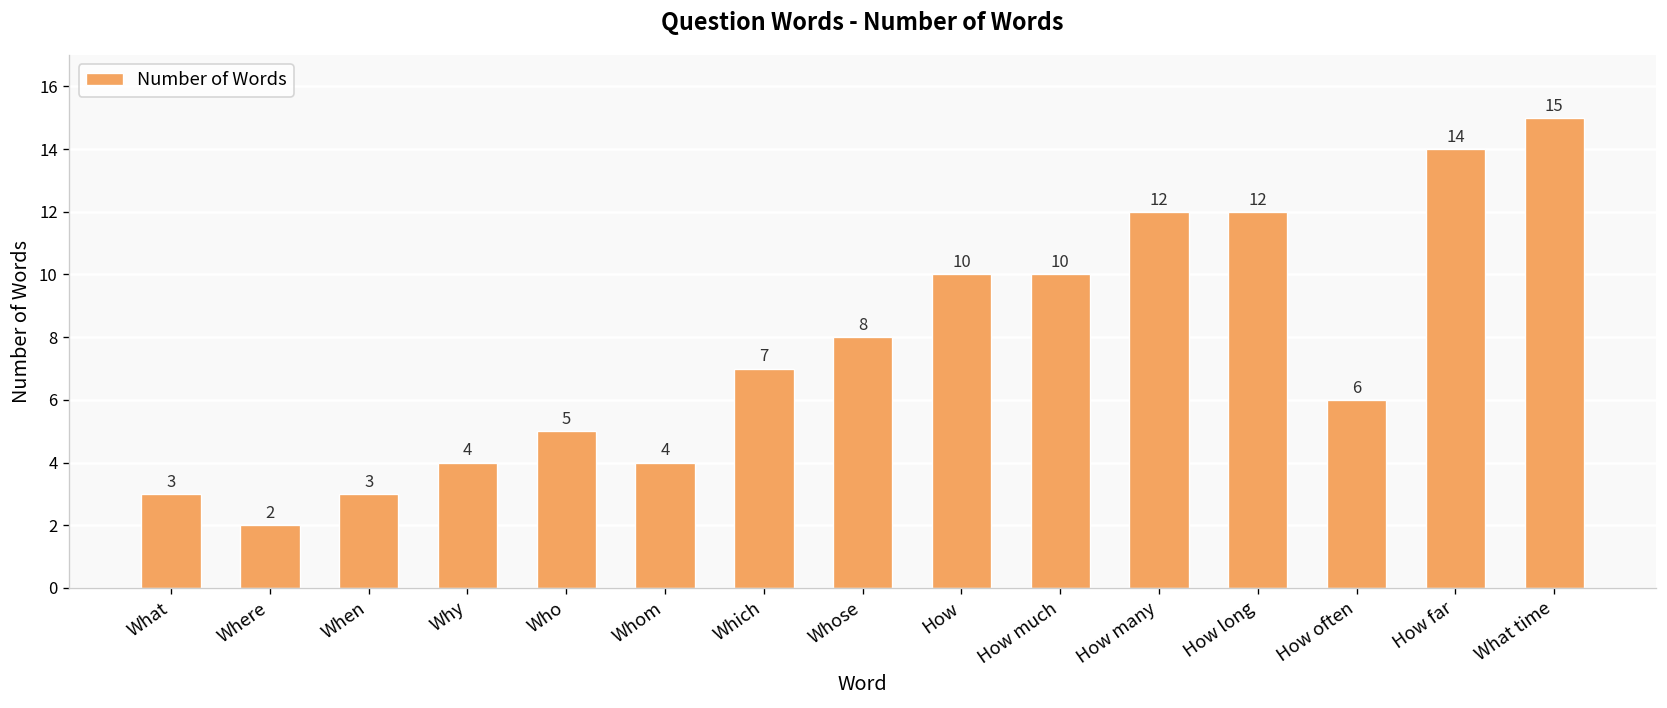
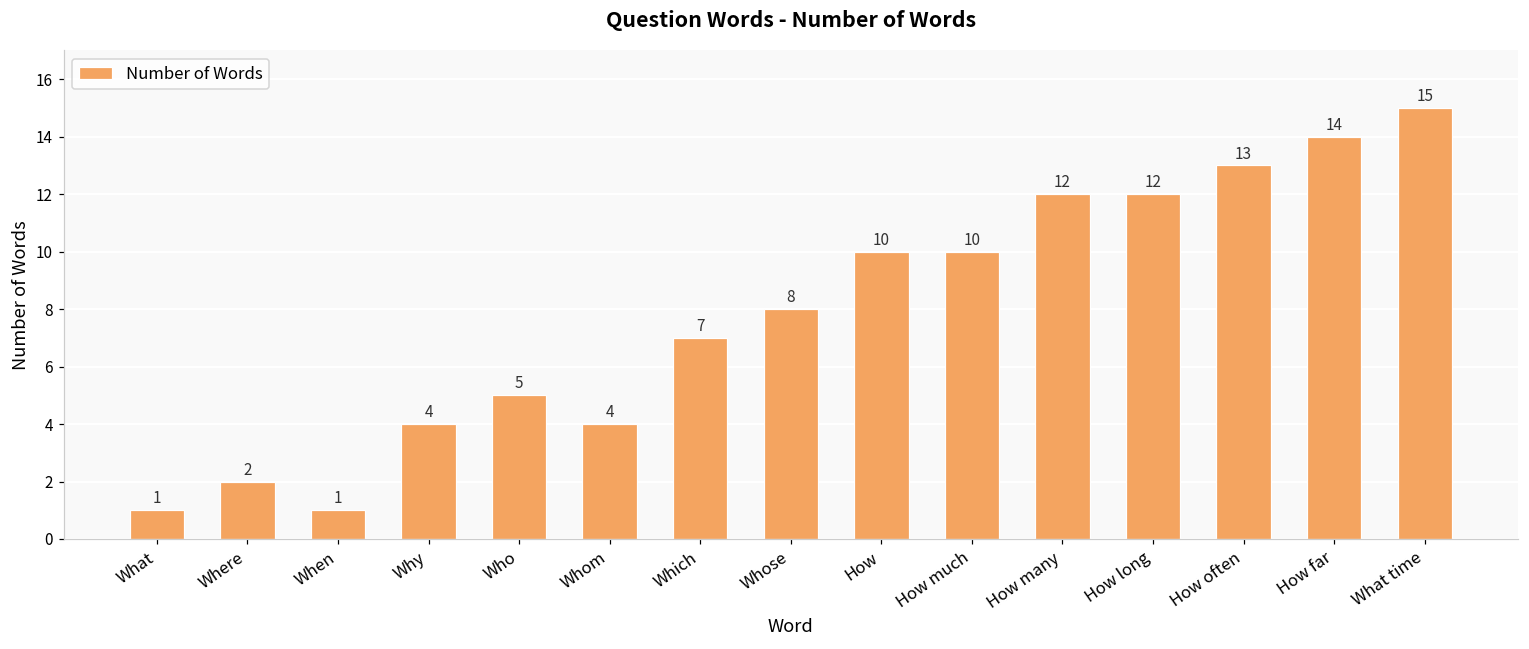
What: 3 -> 1
When: 3 -> 1
How often: 6 -> 13
